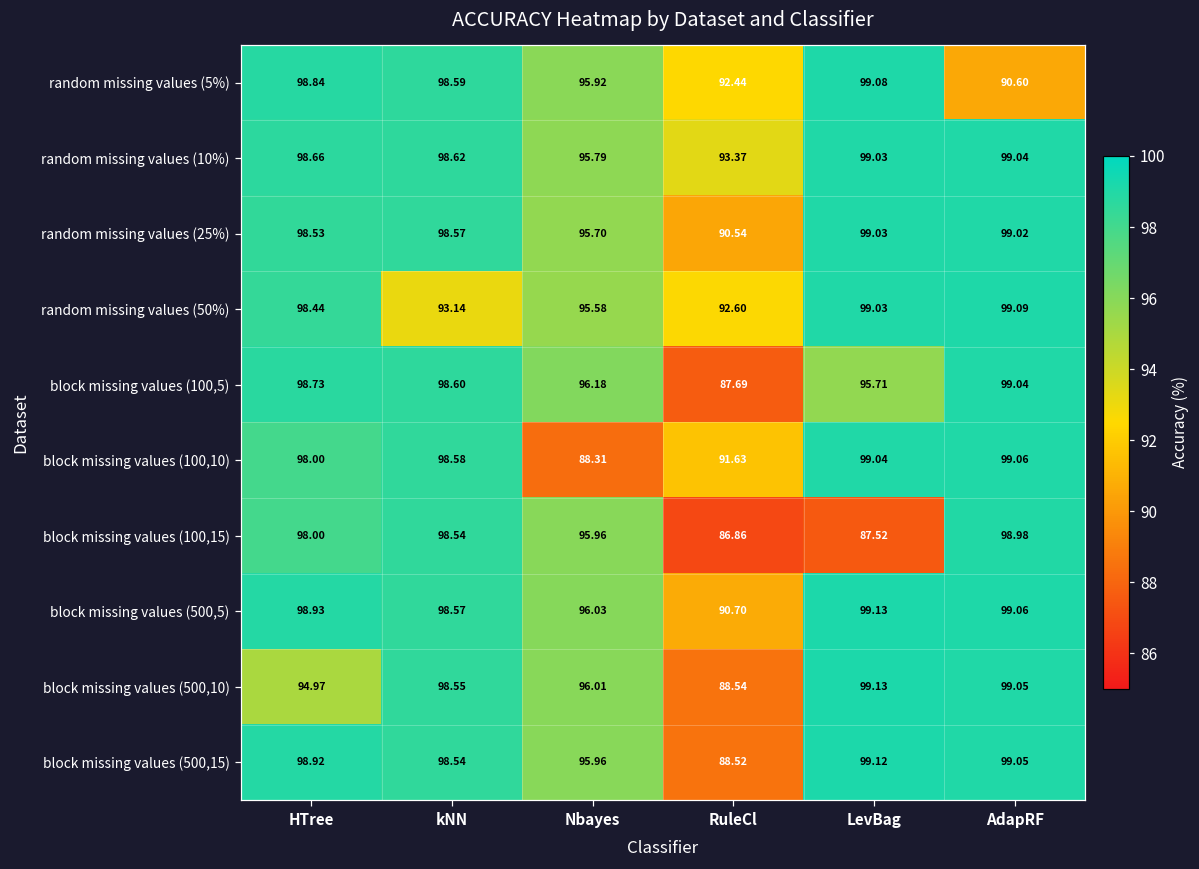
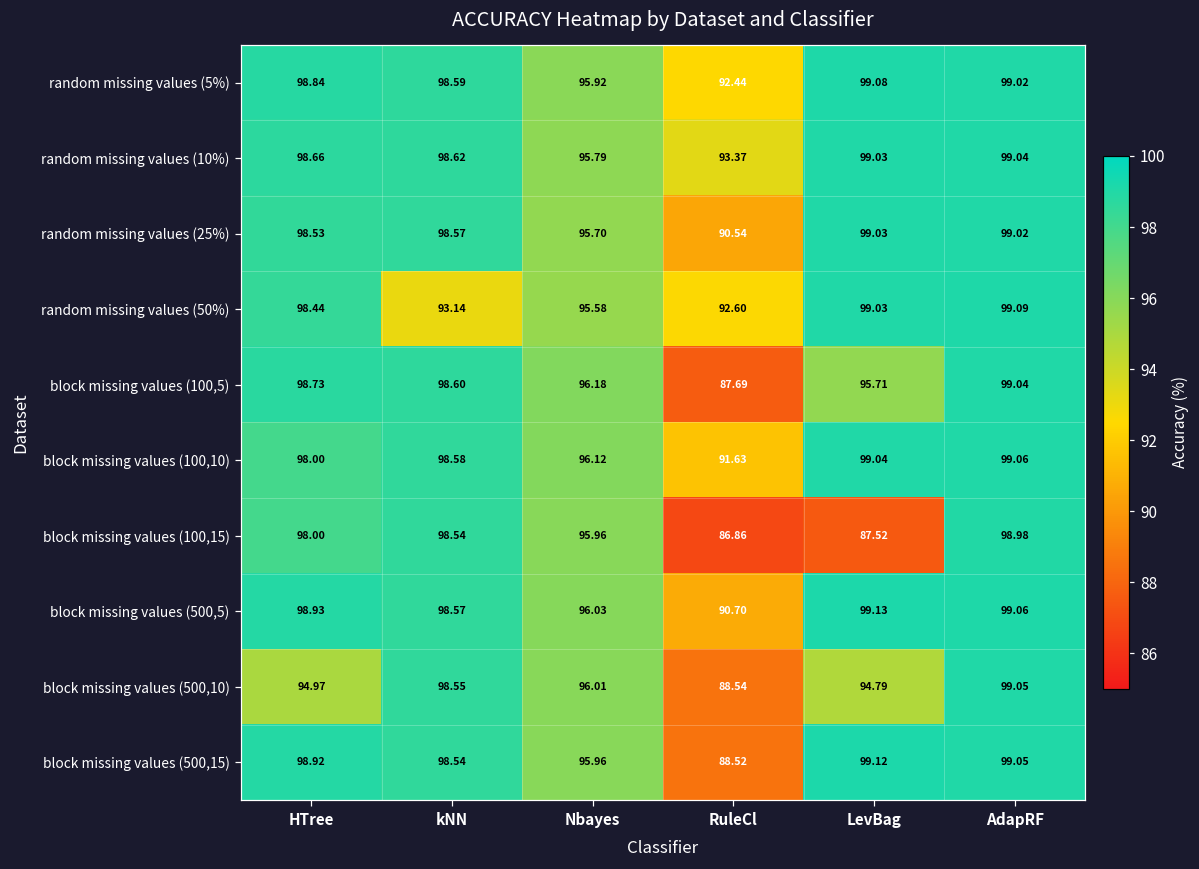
random missing values (5%), AdapRF: 90.60 -> 99.02
block missing values (100,10), Nbayes: 88.31 -> 96.12
block missing values (500,10), LevBag: 99.13 -> 94.79
